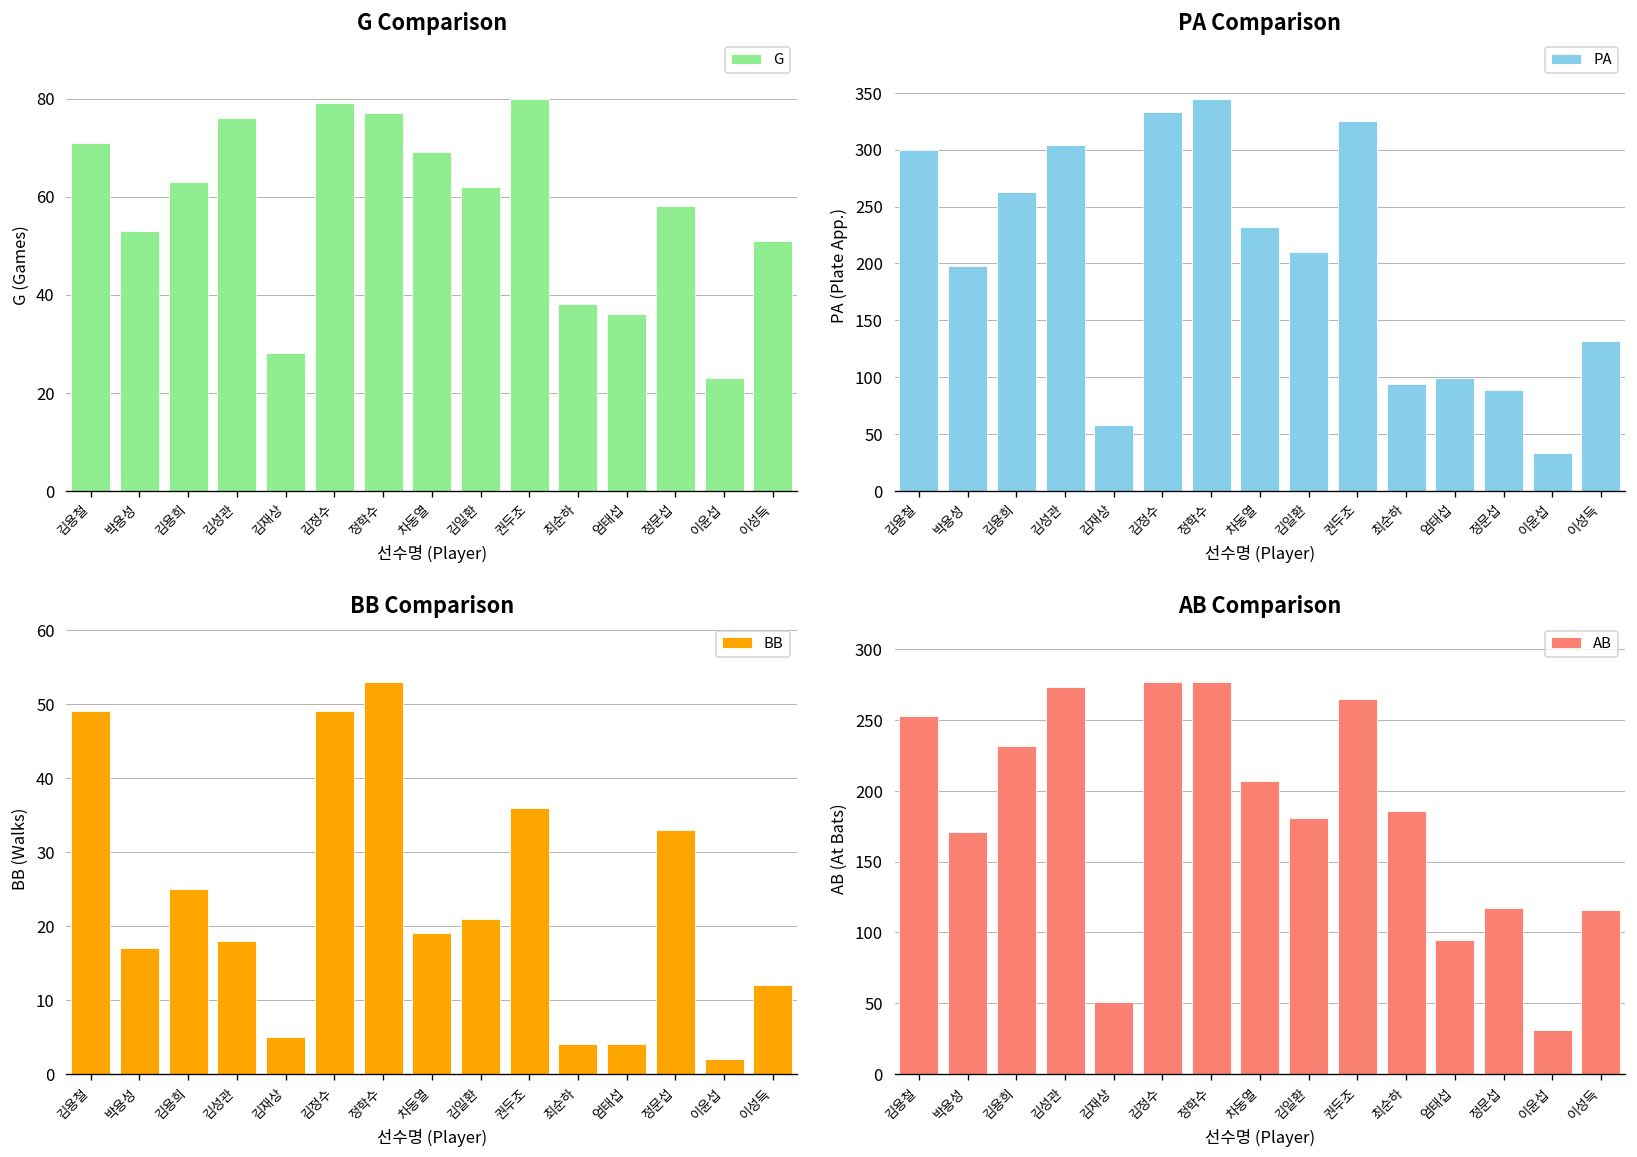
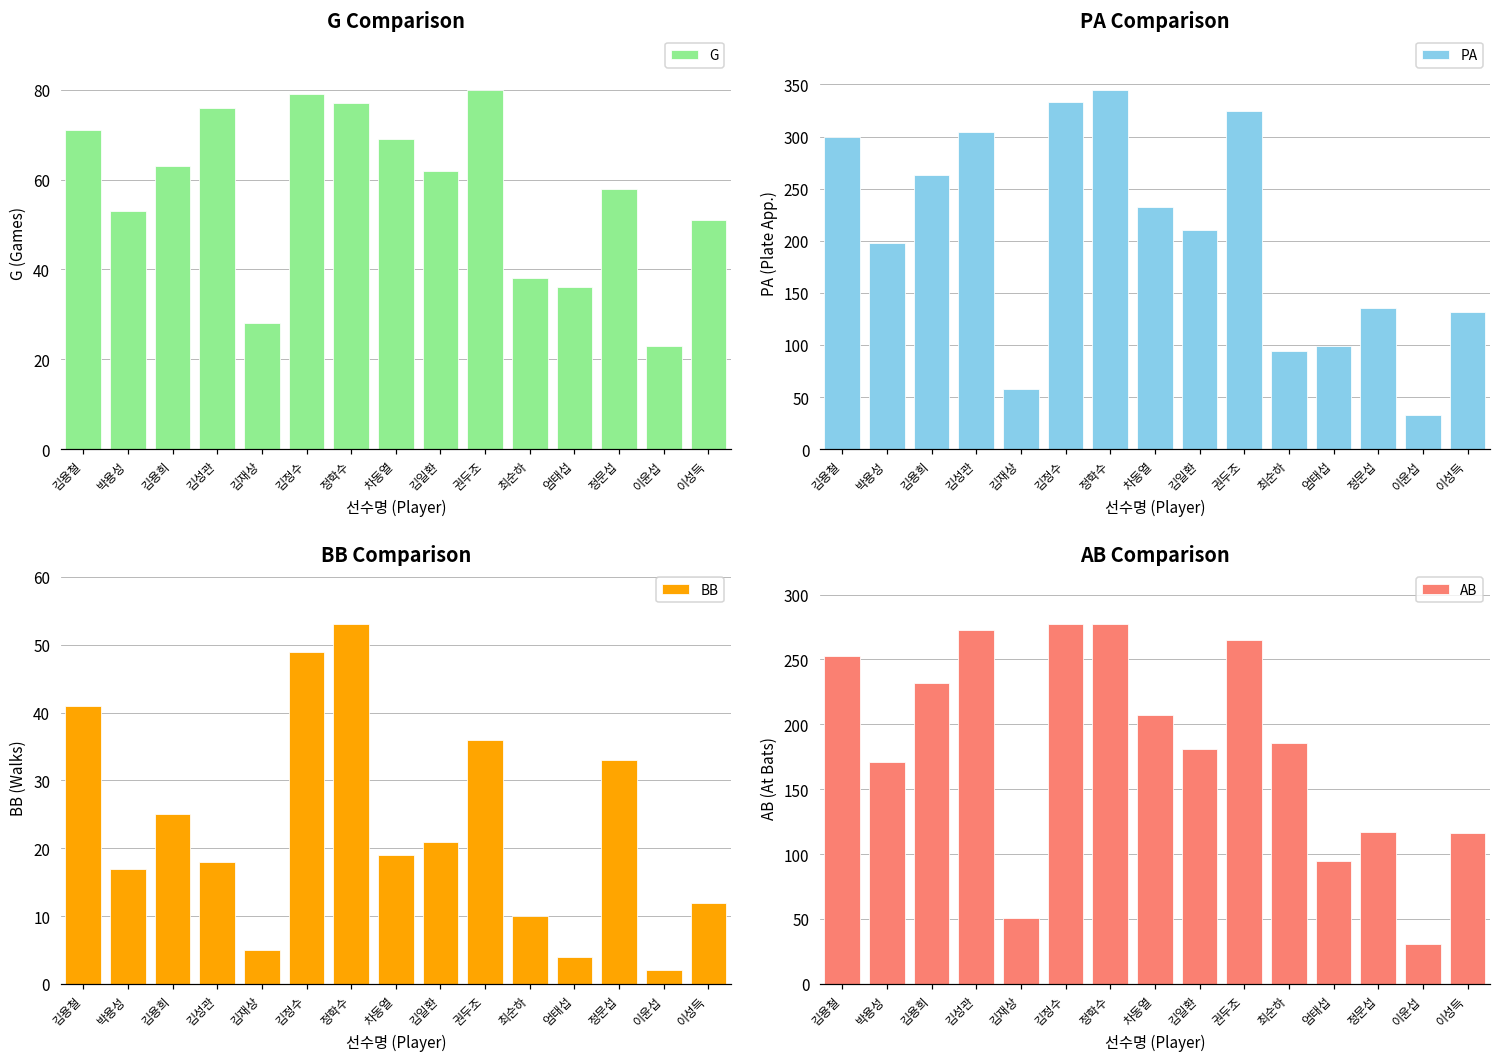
PA Comparison, 정문섭: 90 -> 140
BB Comparison, 김용철: 49 -> 41
BB Comparison, 최순하: 4 -> 10
